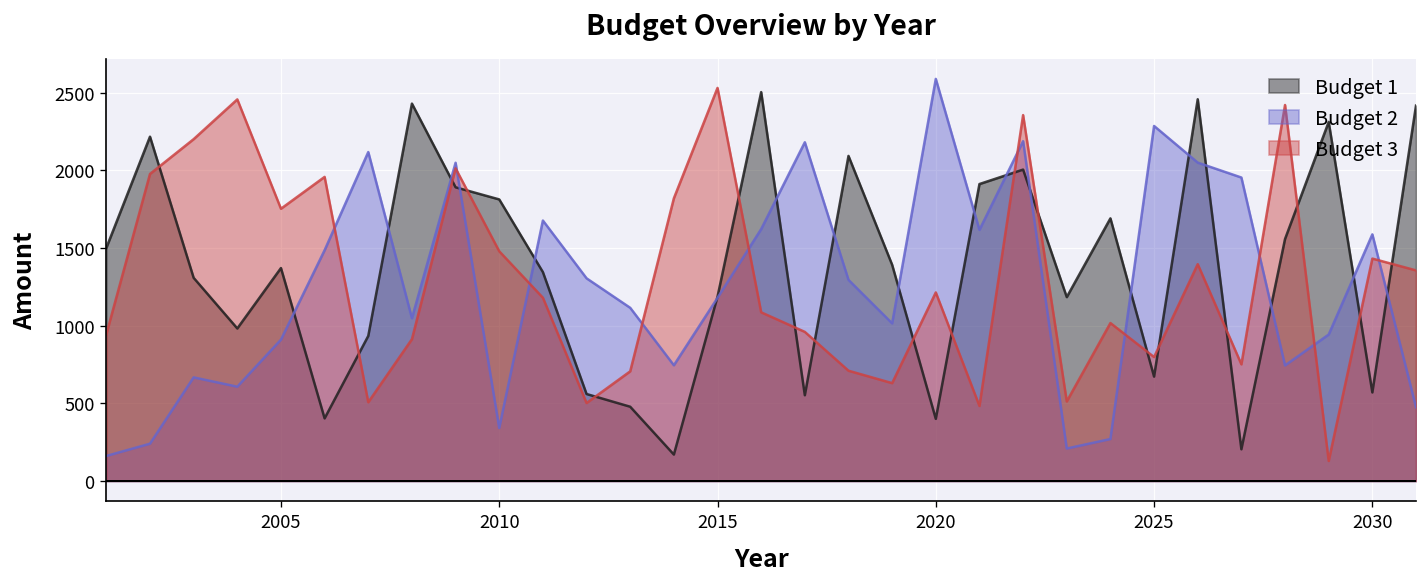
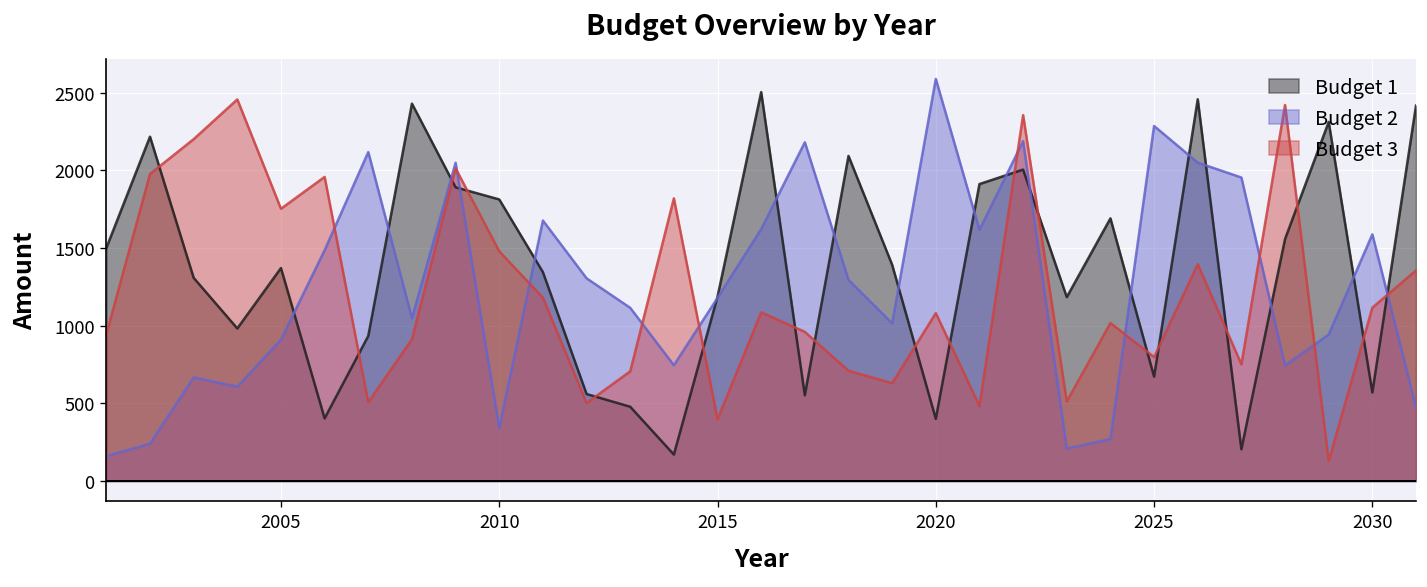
Budget 3, 2015: 2530 -> 400
Budget 3, 2020: 1210 -> 1080
Budget 3, 2030: 1430 -> 1120
